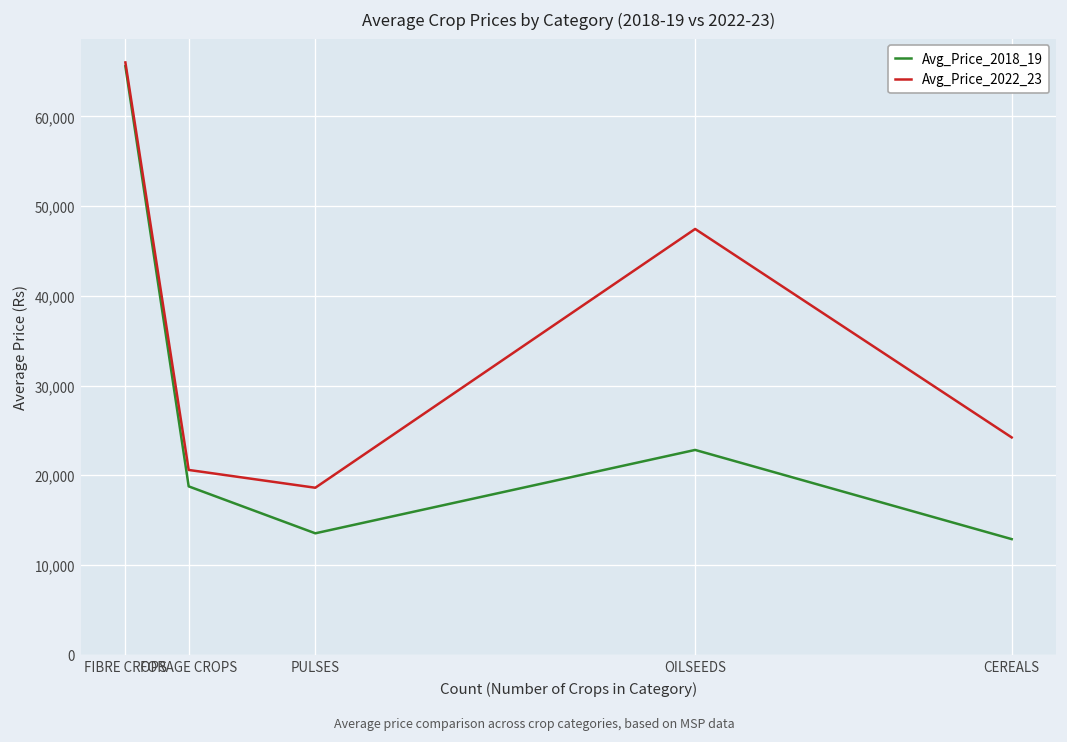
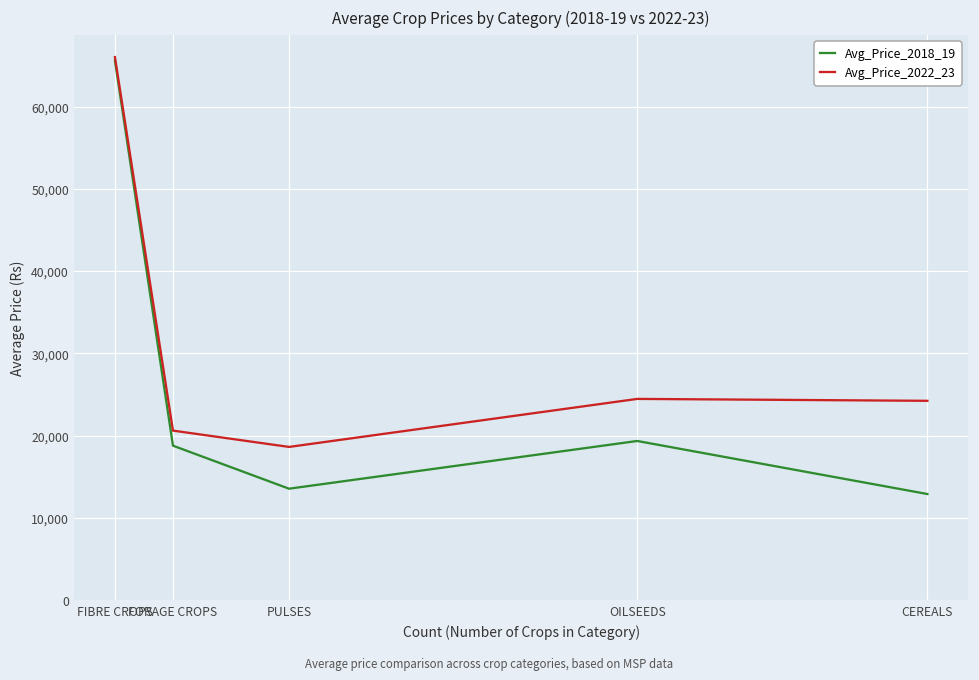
Avg_Price_2018_19, OILSEEDS: 23,000 -> 19,000
Avg_Price_2022_23, OILSEEDS: 47,000 -> 24,000
